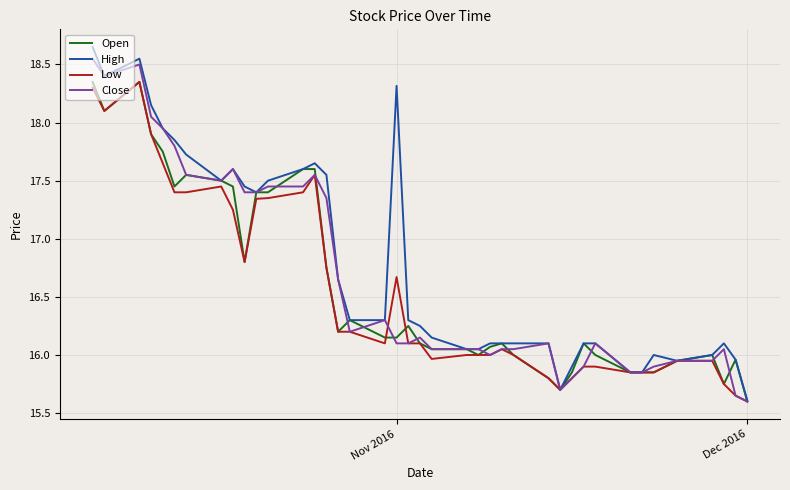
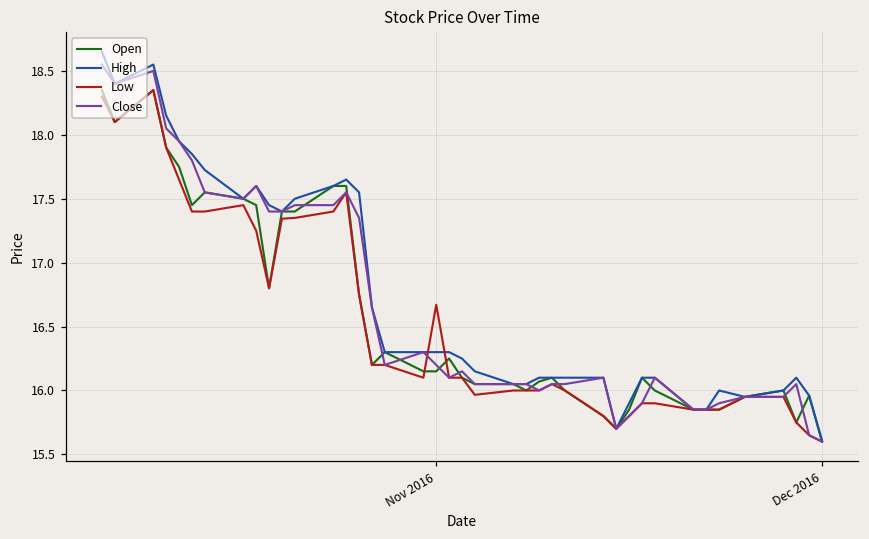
High, Nov 2016: 18.32 -> 16.30
Close, Nov 2016: 16.1 -> 16.2
